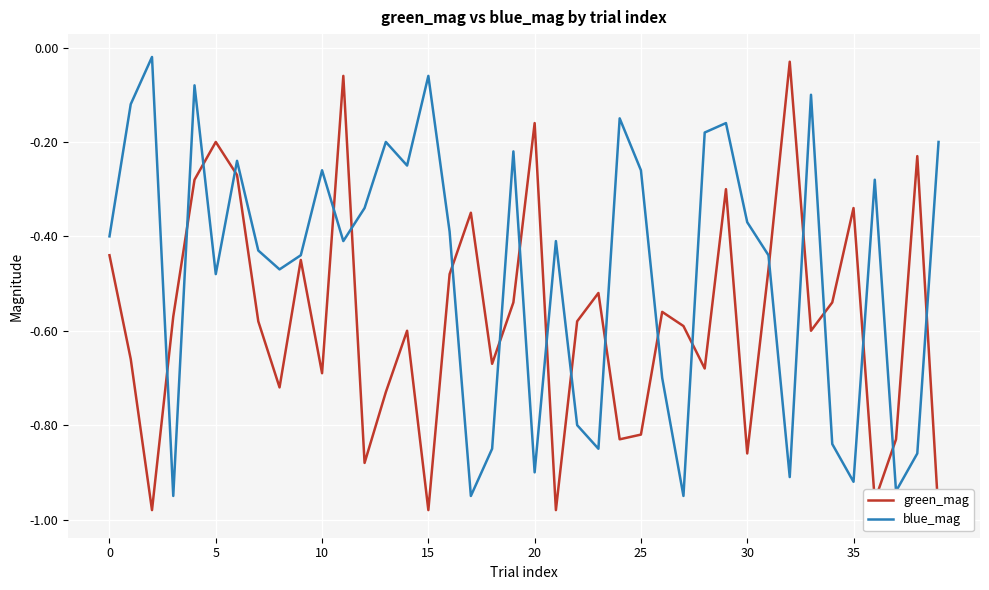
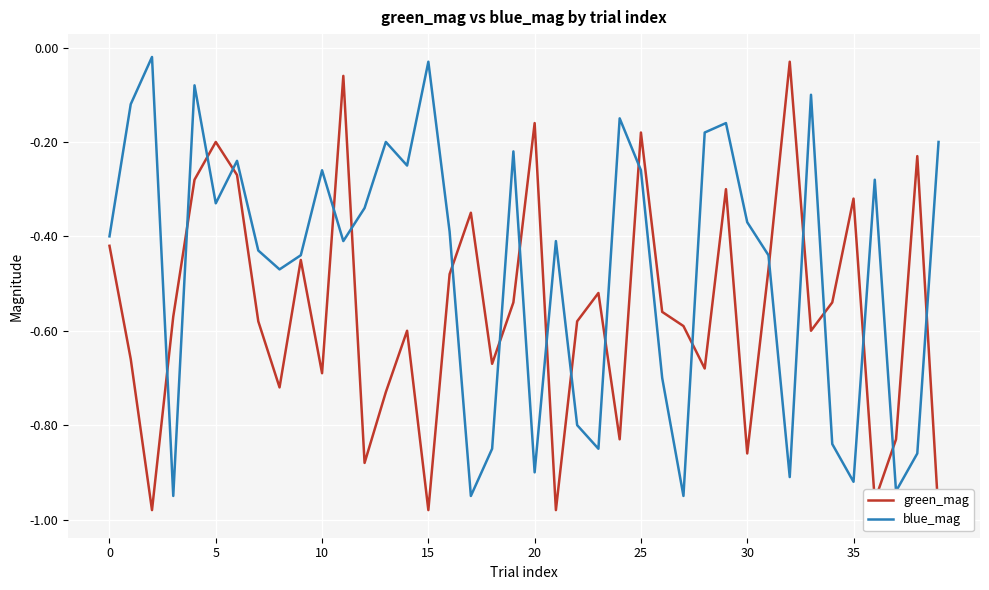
green_mag, 0: -0.44 -> -0.42
blue_mag, 5: -0.48 -> -0.33
blue_mag, 15: -0.06 -> -0.03
green_mag, 25: -0.82 -> -0.18
green_mag, 35: -0.34 -> -0.32
